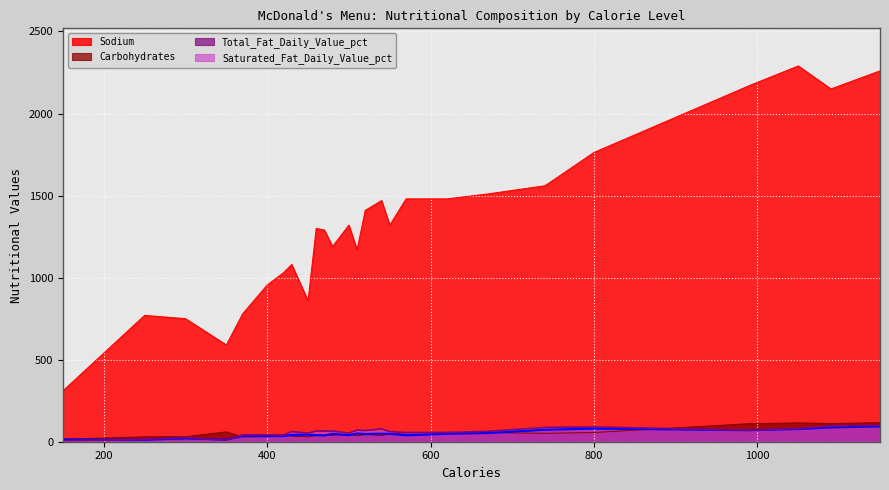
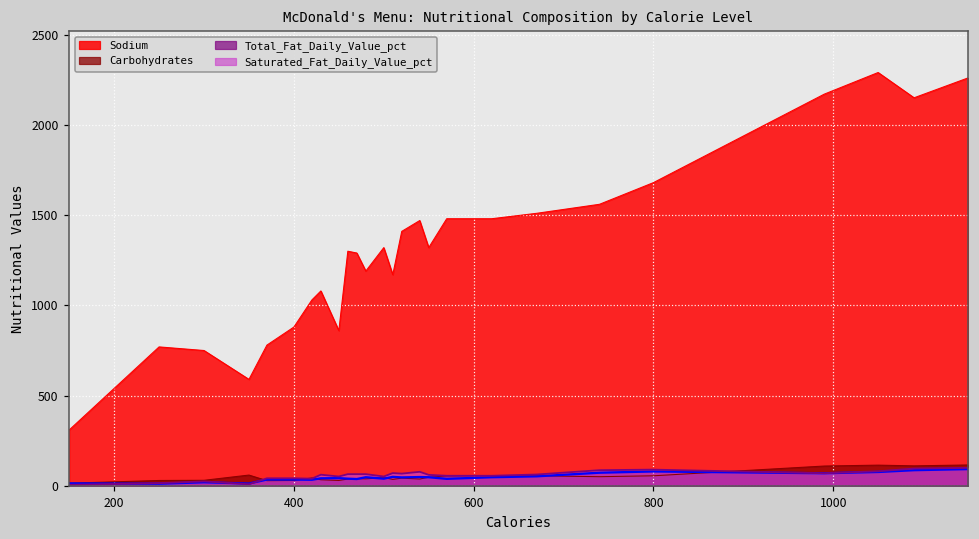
Sodium, 400: 960 -> 880
Sodium, 800: 1760 -> 1680
